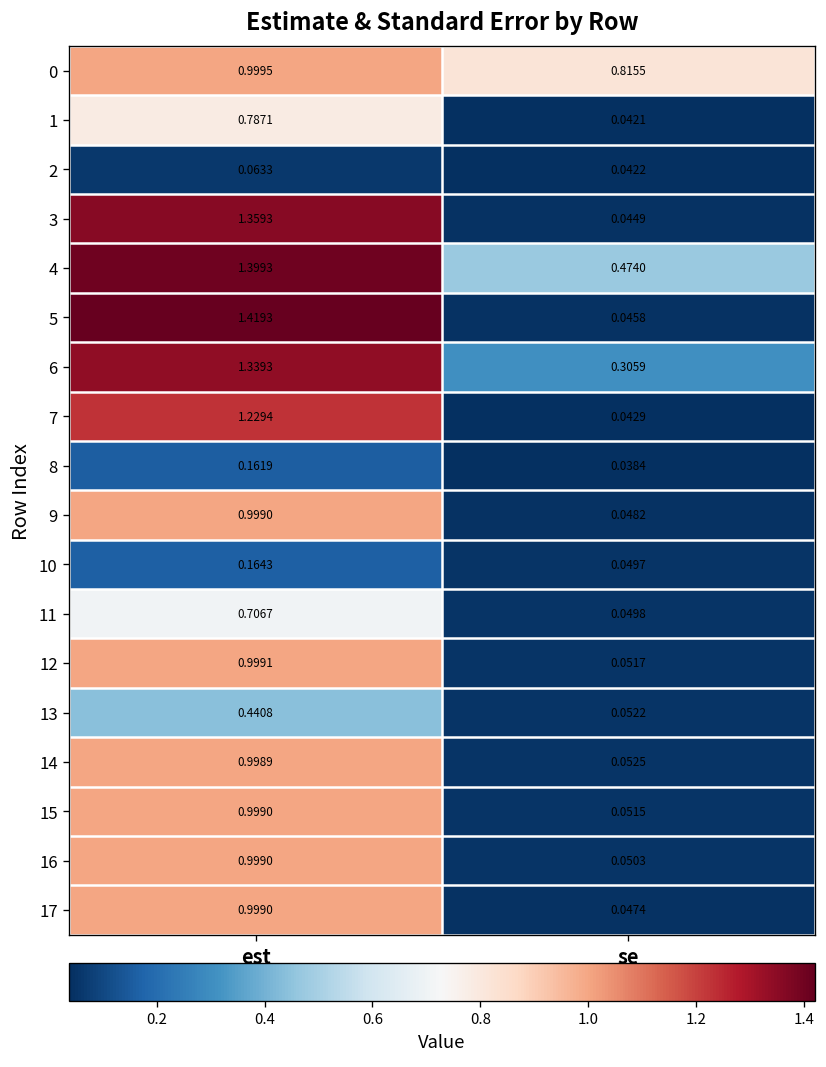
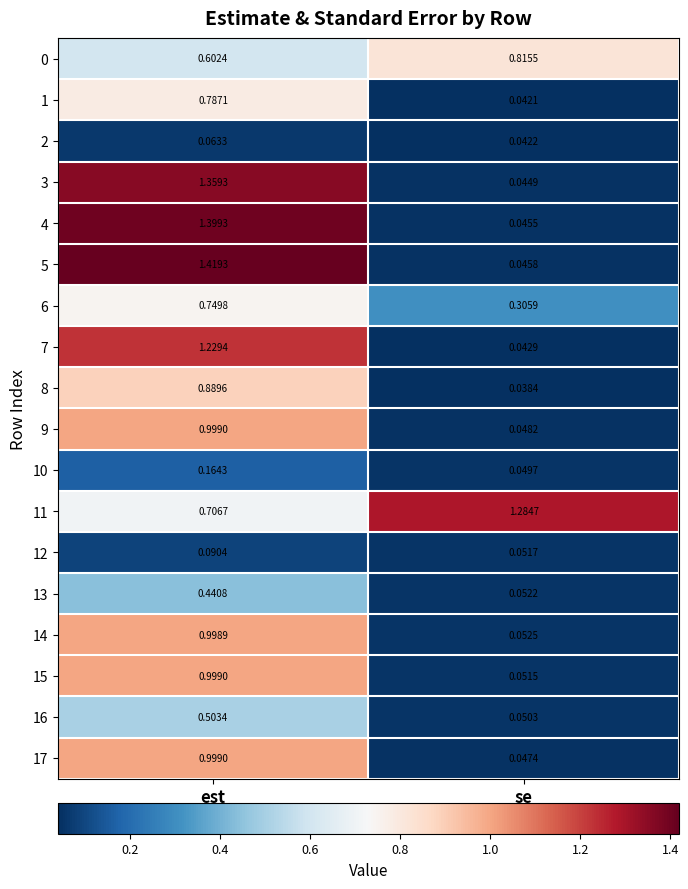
0, est: 0.9995 -> 0.6024
4, se: 0.4740 -> 0.0455
6, est: 1.3393 -> 0.7498
8, est: 0.1619 -> 0.8896
11, se: 0.0498 -> 1.2847
12, est: 0.9991 -> 0.0904
16, est: 0.9990 -> 0.5034
